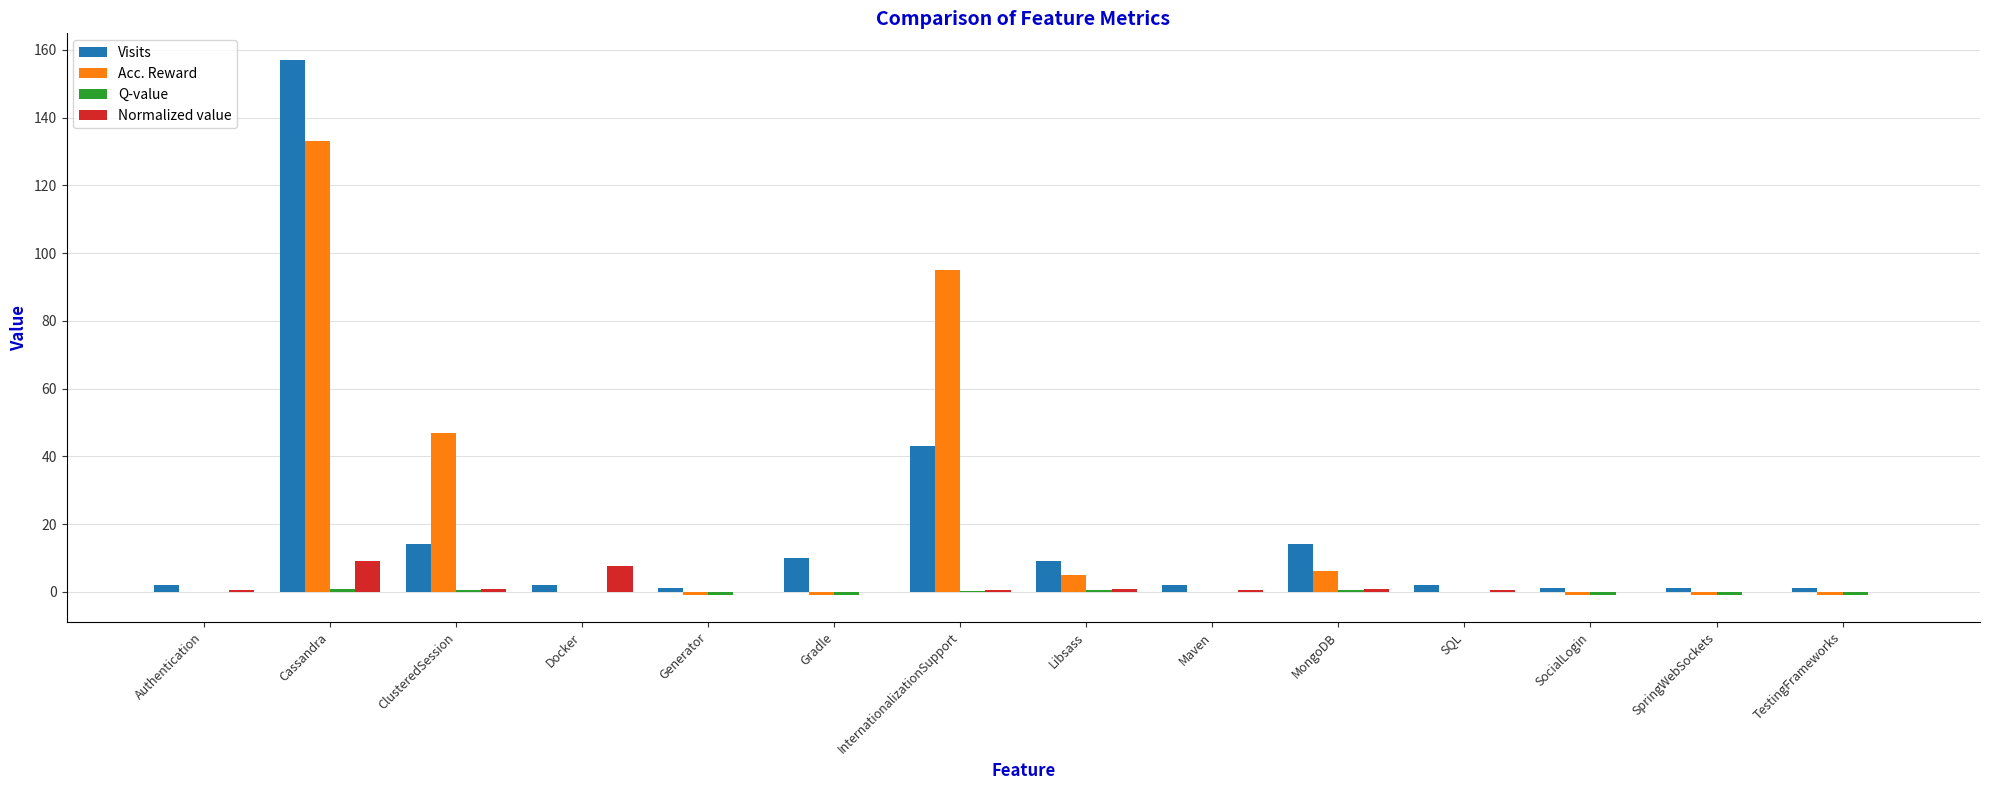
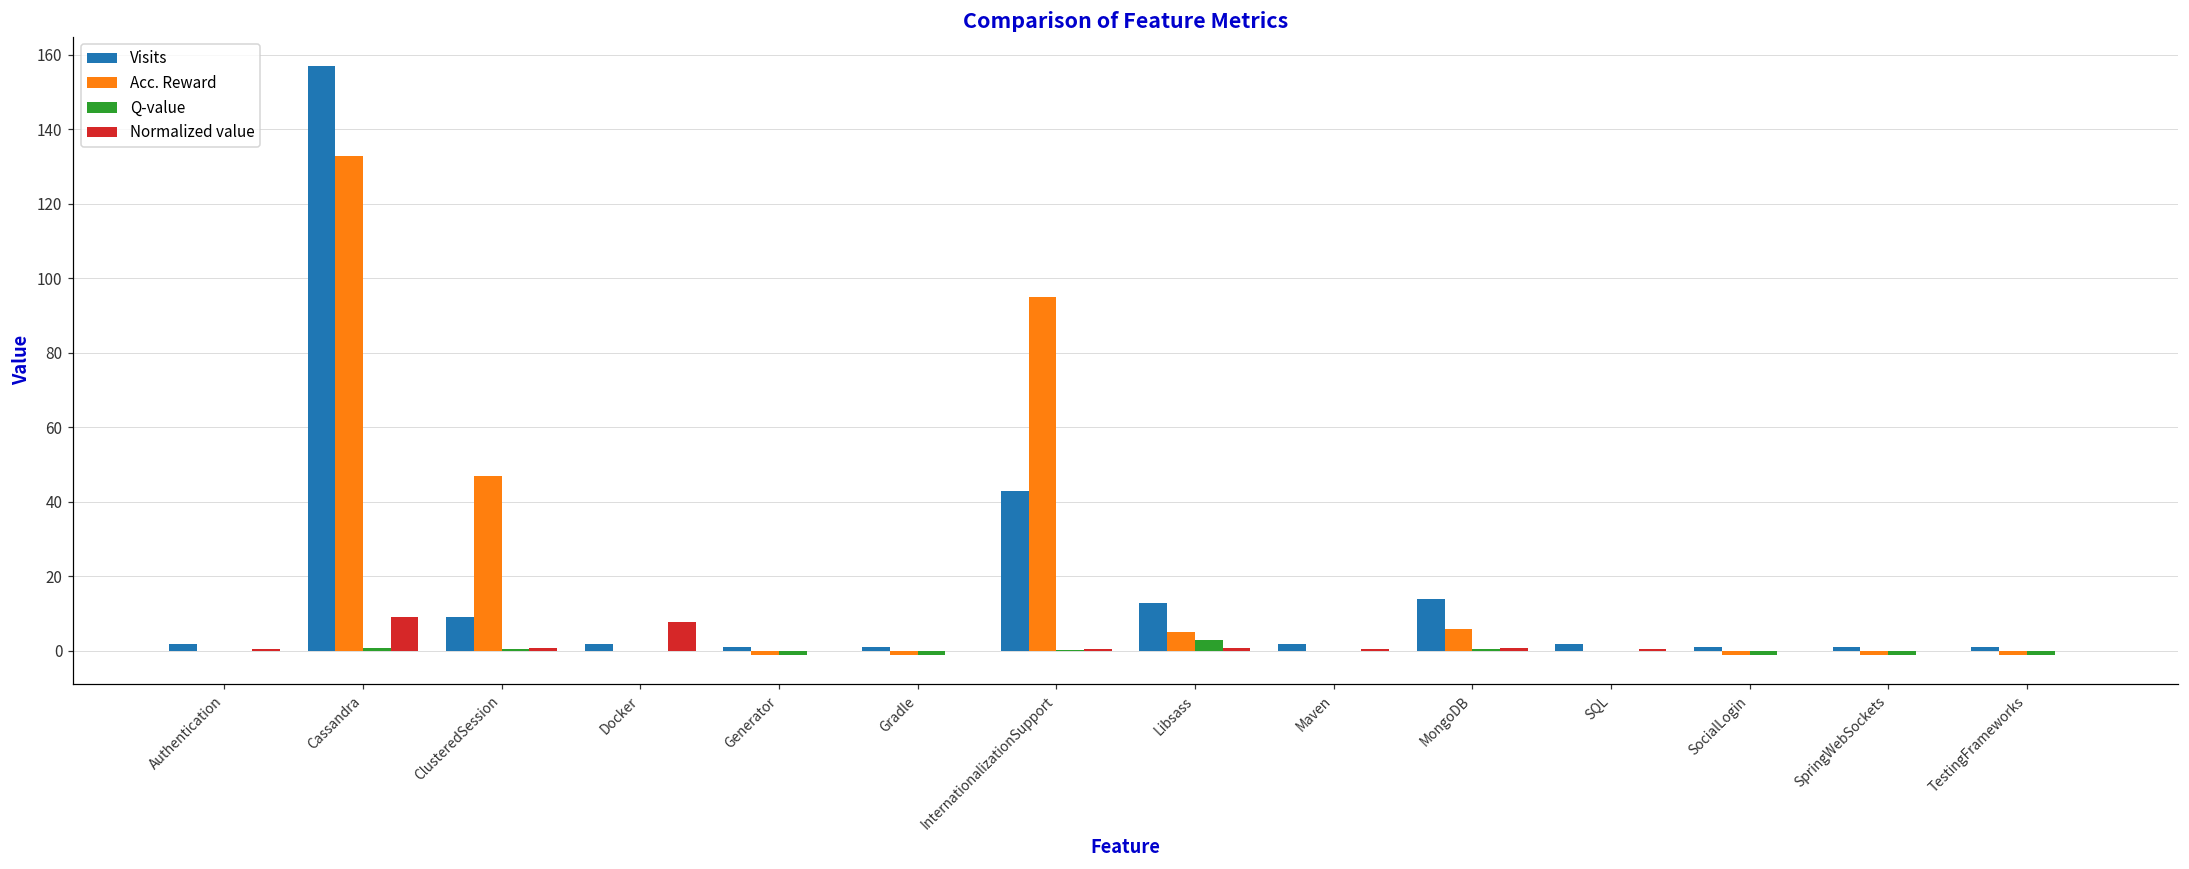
Visits, ClusteredSession: 14 -> 9
Visits, Gradle: 10 -> 1
Visits, Libsass: 9 -> 13
Q-value, Libsass: 0 -> 3
